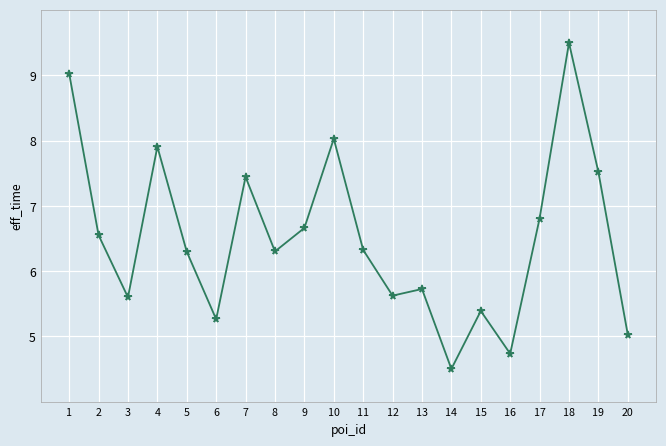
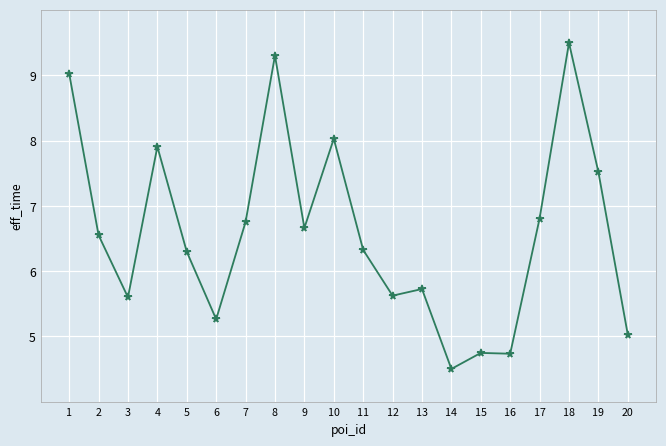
7: 7.4 -> 6.8
8: 6.3 -> 9.3
15: 5.4 -> 4.7
